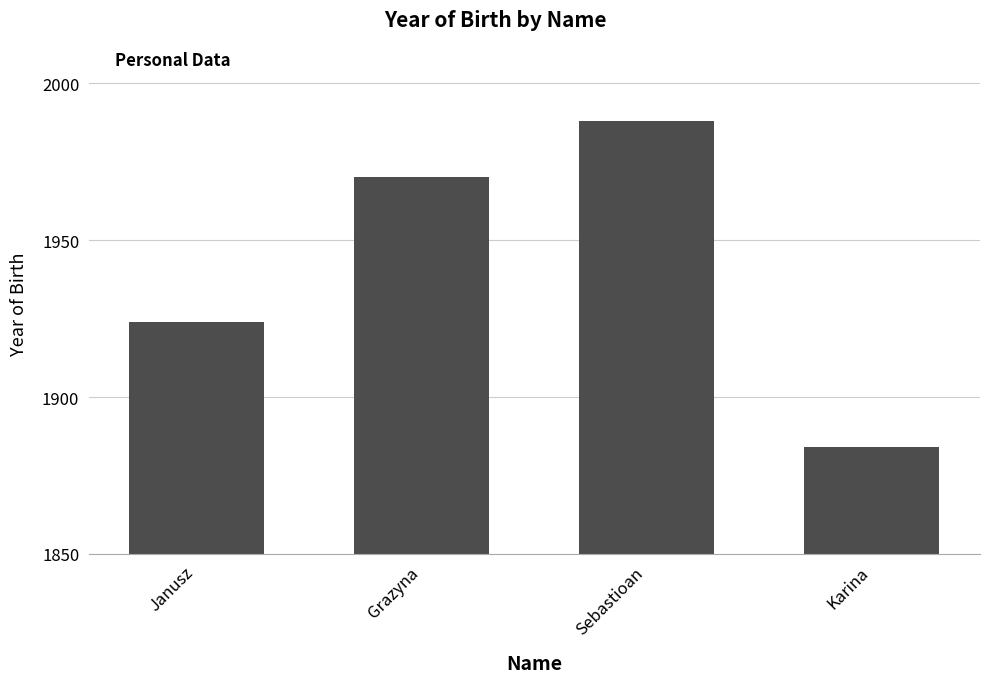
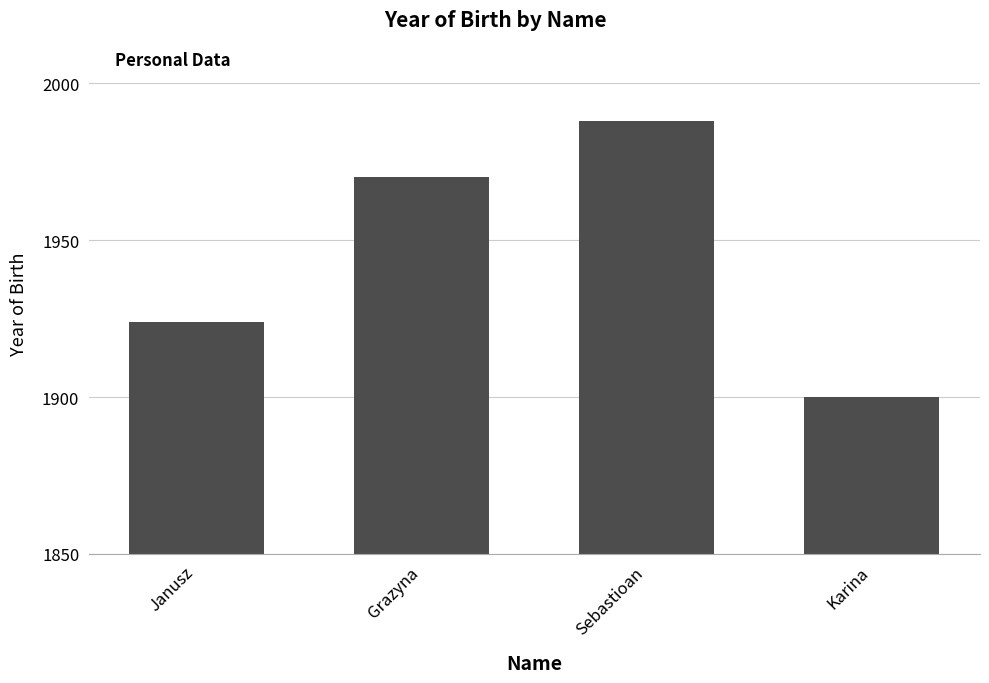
Karina: 1884 -> 1900
